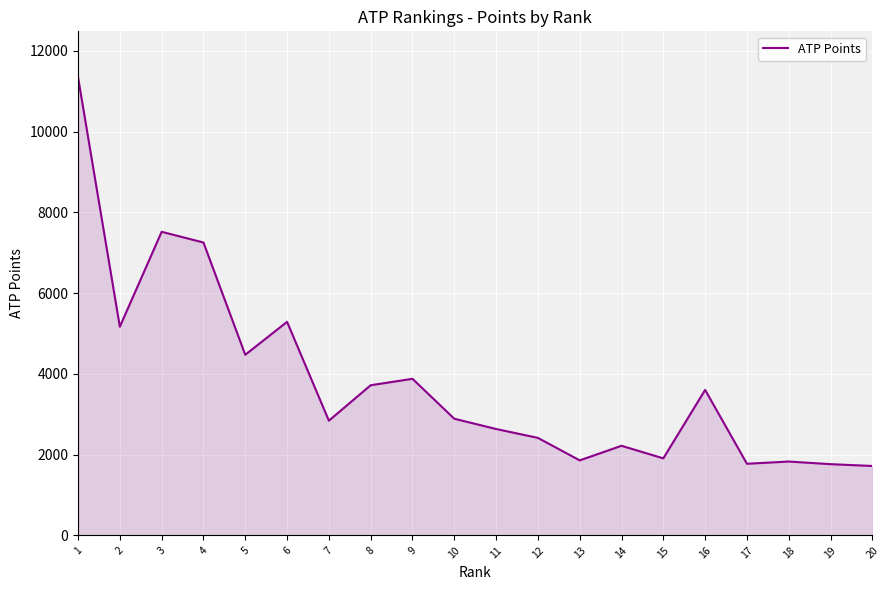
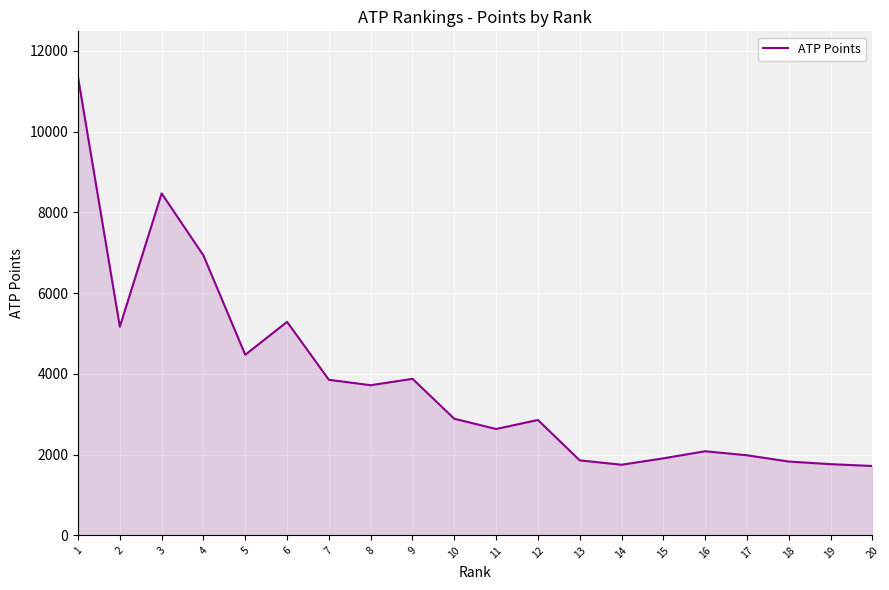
3: 7500 -> 8500
4: 7300 -> 6900
7: 2800 -> 3900
12: 2400 -> 2900
14: 2200 -> 1800
16: 3600 -> 2100
17: 1800 -> 2000
